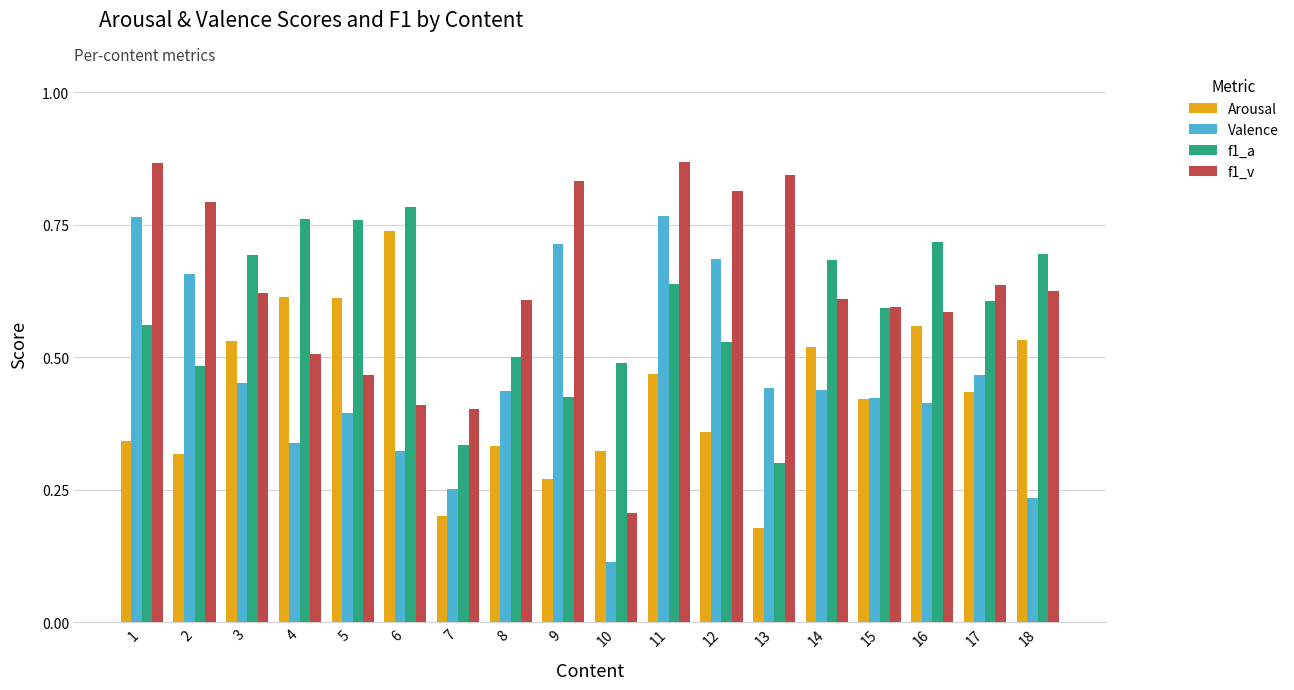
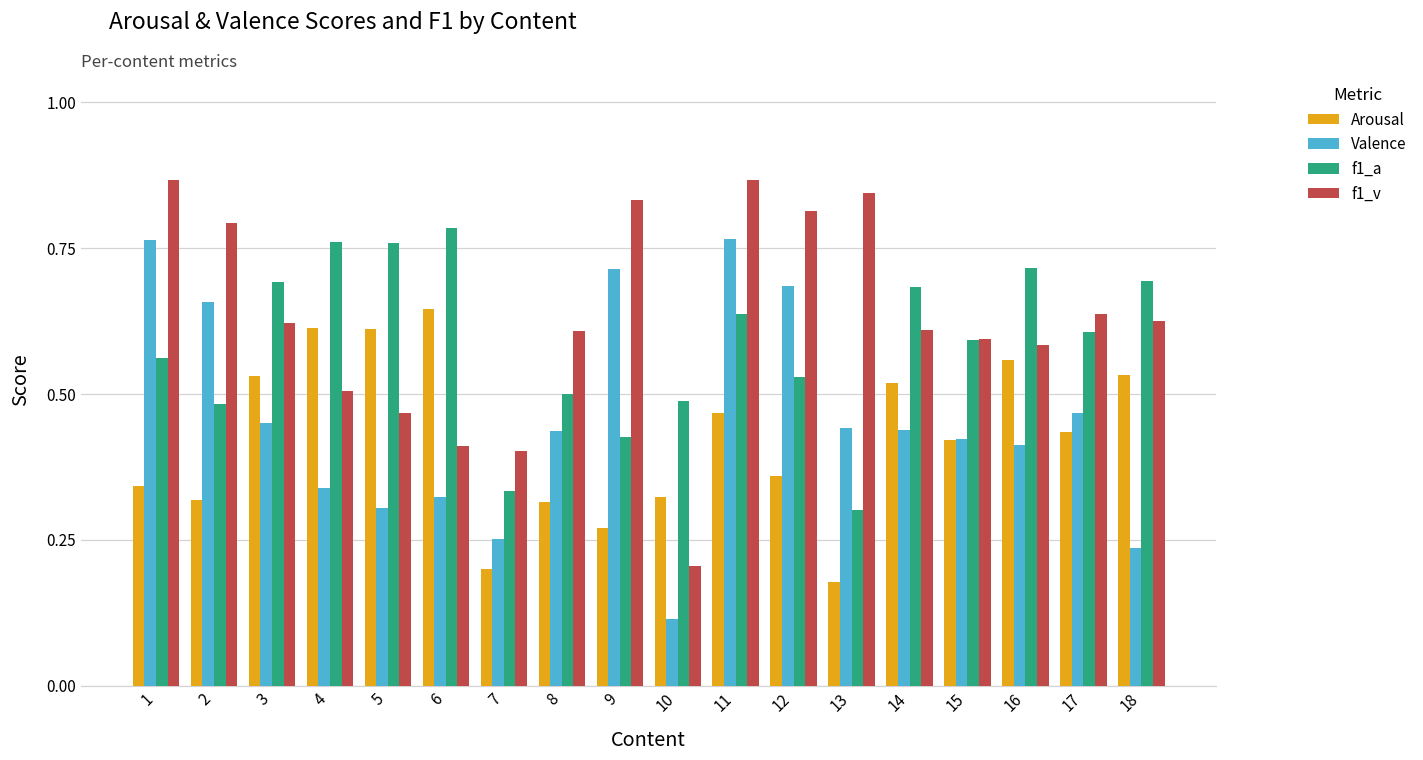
Valence, 5: 0.39 -> 0.30
Arousal, 6: 0.74 -> 0.64
Arousal, 8: 0.33 -> 0.32
